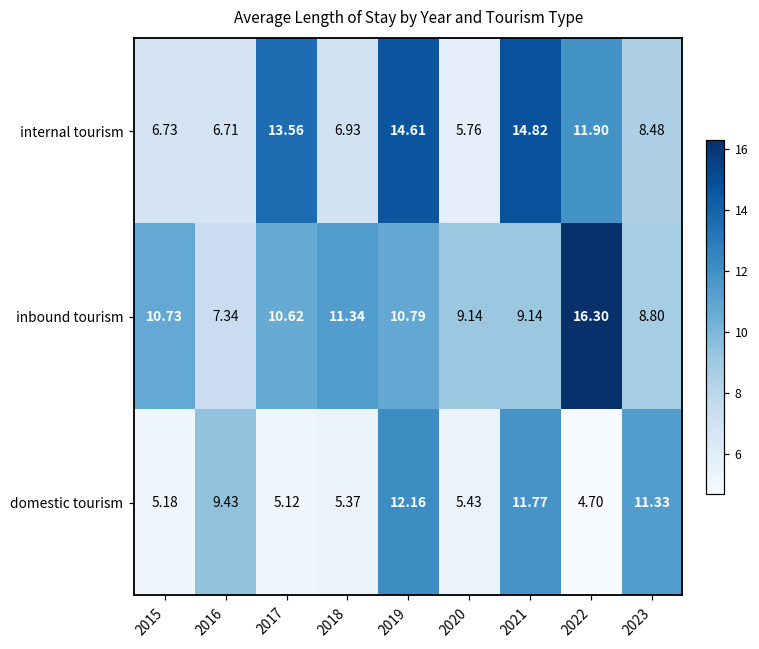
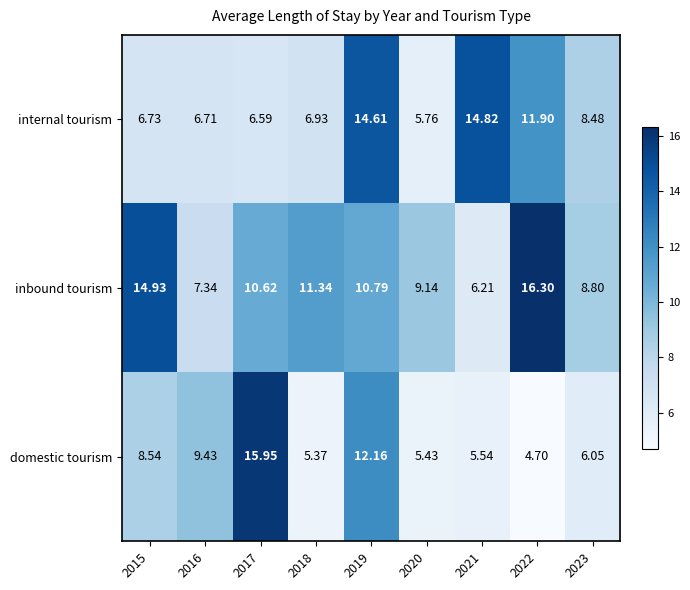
internal tourism, 2017: 13.56 -> 6.59
inbound tourism, 2015: 10.73 -> 14.93
inbound tourism, 2021: 9.14 -> 6.21
domestic tourism, 2015: 5.18 -> 8.54
domestic tourism, 2017: 5.12 -> 15.95
domestic tourism, 2021: 11.77 -> 5.54
domestic tourism, 2023: 11.33 -> 6.05
